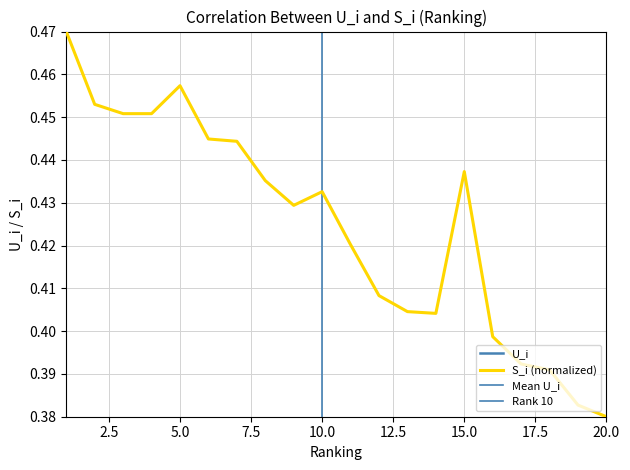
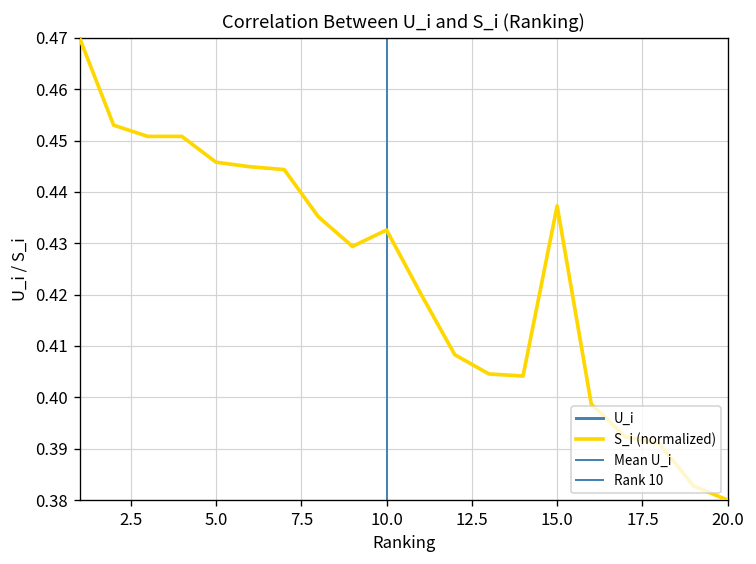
S_i (normalized), 5.0: 0.457 -> 0.446
